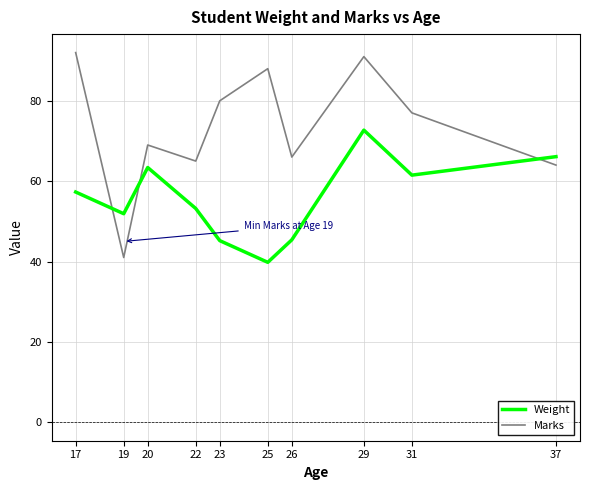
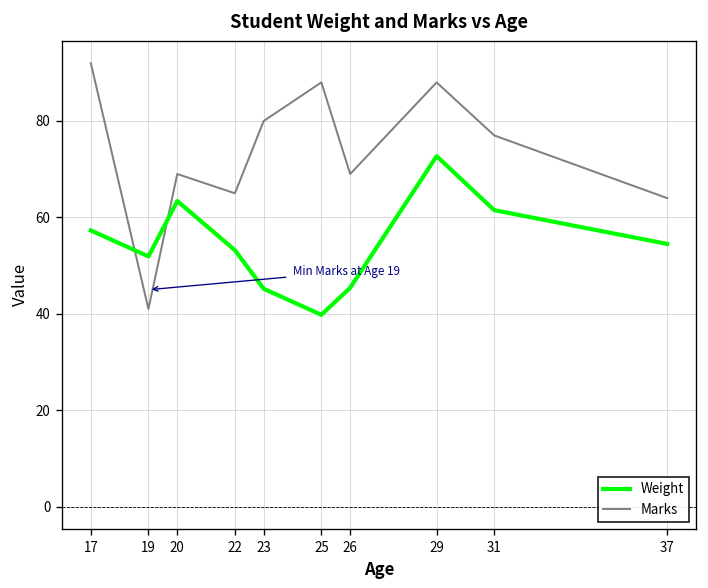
Marks, 26: 66 -> 69
Marks, 29: 91 -> 88
Weight, 37: 66 -> 55
